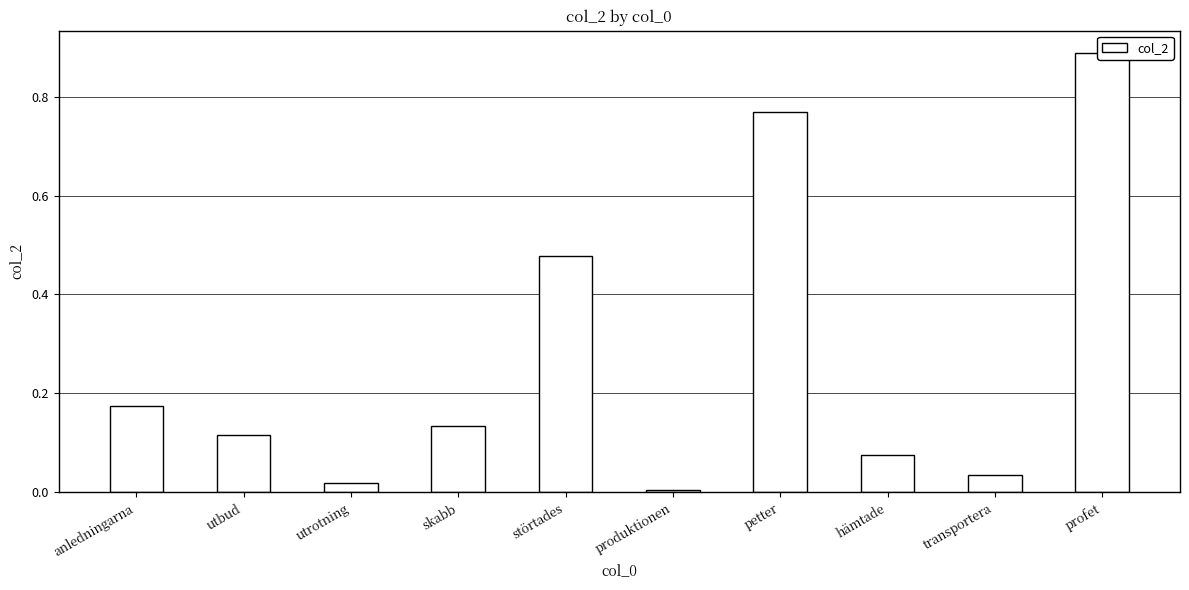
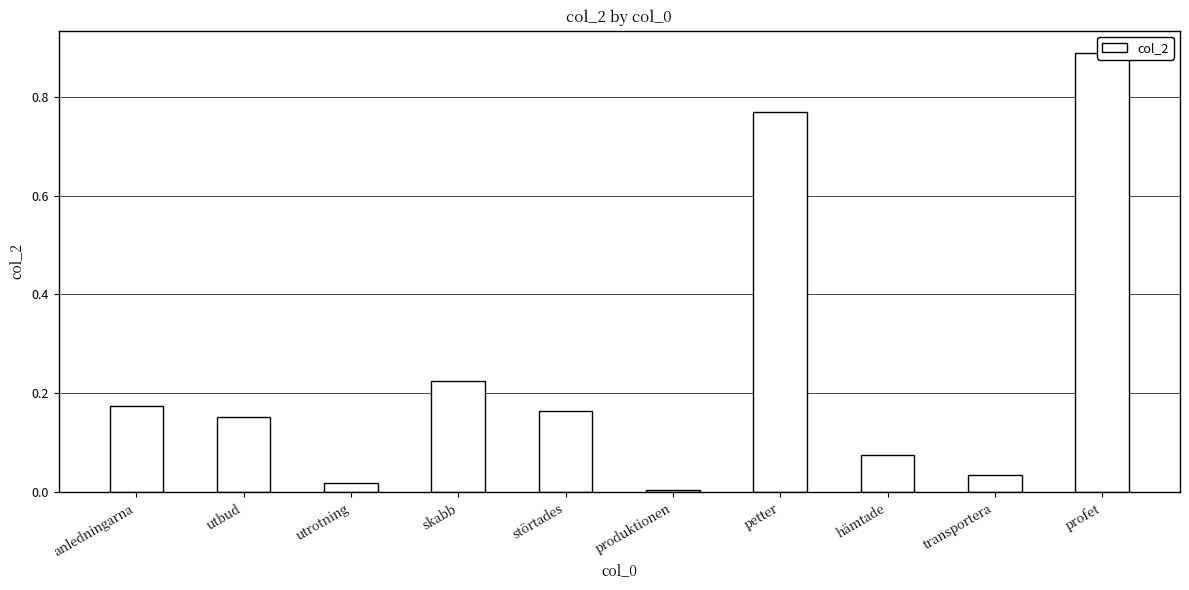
utbud: 0.12 -> 0.15
skabb: 0.13 -> 0.23
störtades: 0.48 -> 0.17
